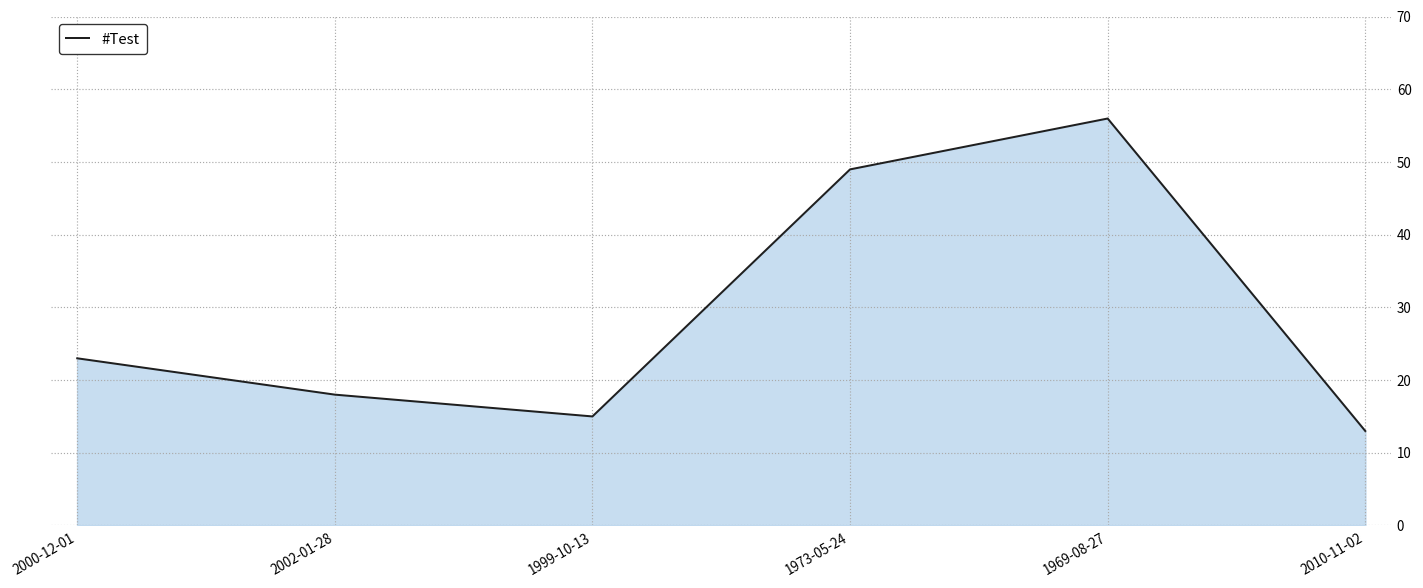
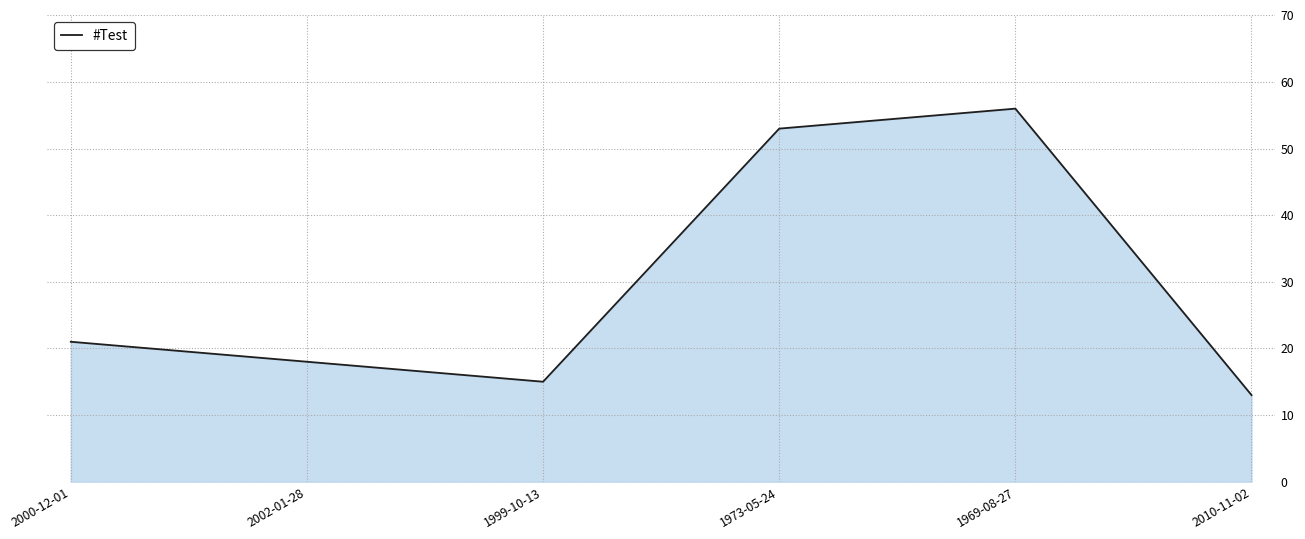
2000-12-01: 23 -> 21
1973-05-24: 49 -> 53
